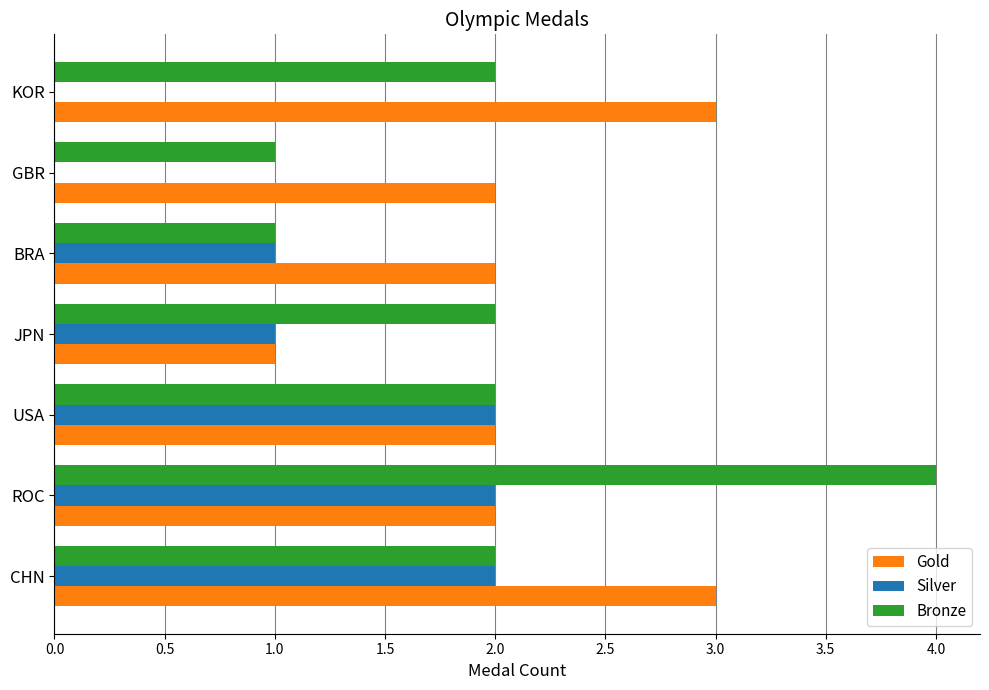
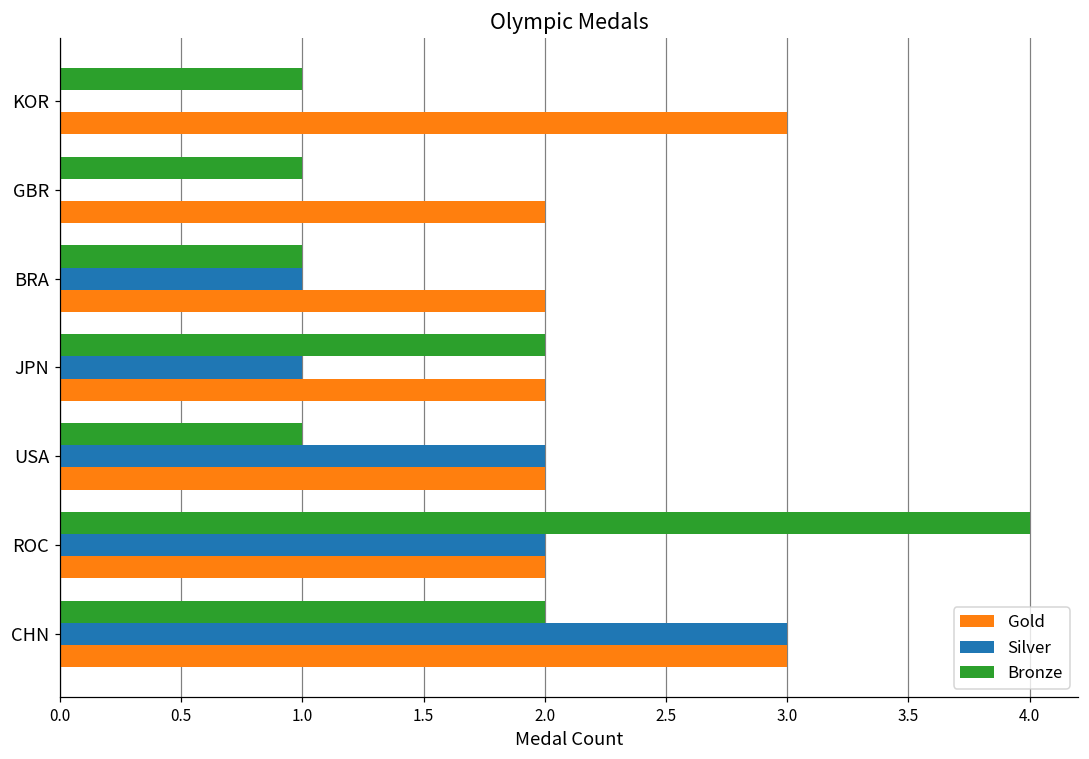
Bronze, KOR: 2 -> 1
Gold, JPN: 1 -> 2
Bronze, USA: 2 -> 1
Silver, CHN: 2 -> 3
